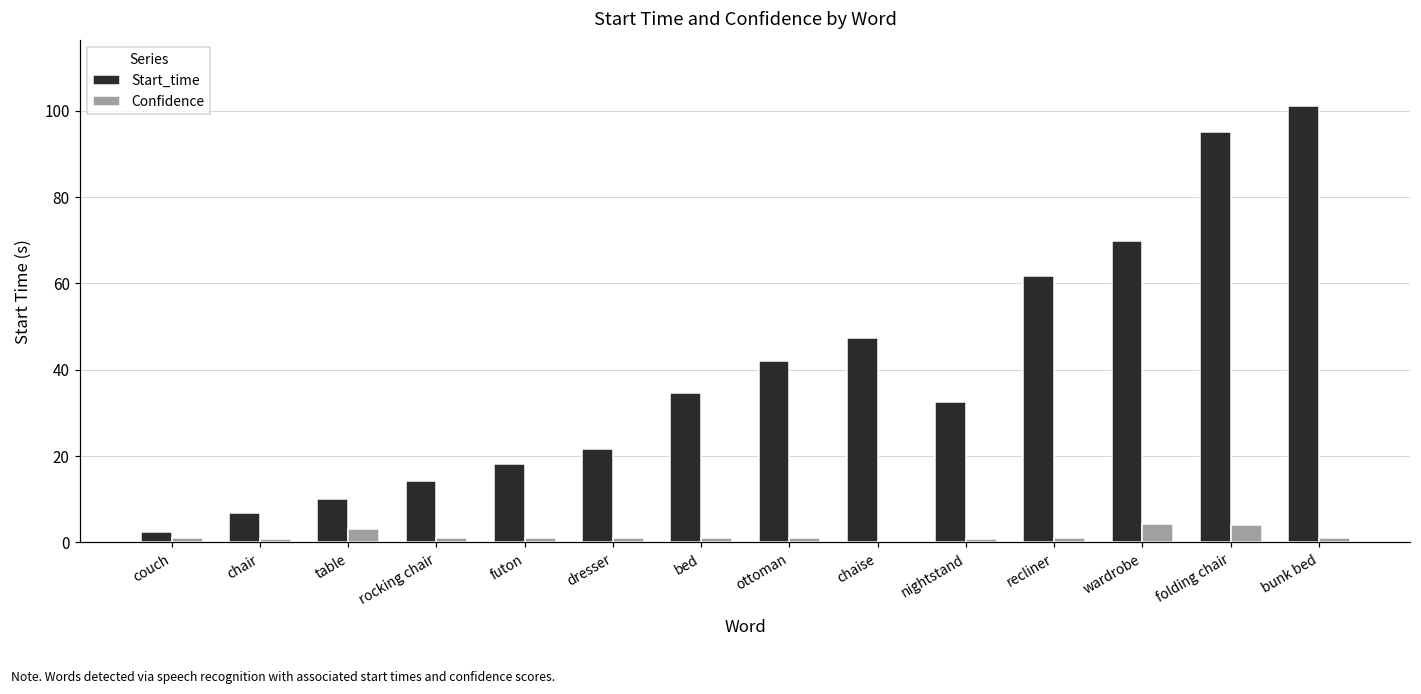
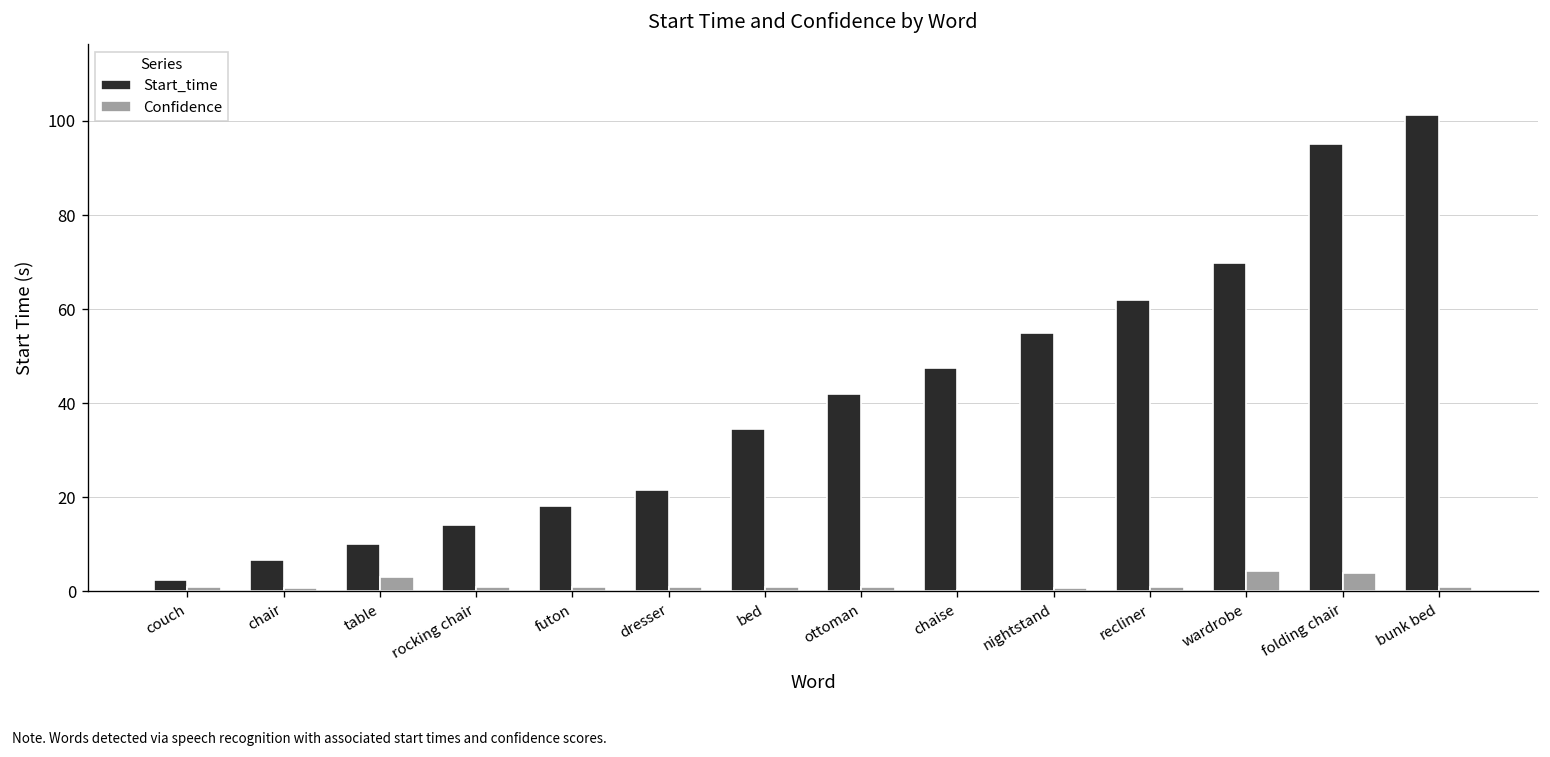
Start_time, nightstand: 32 -> 55
